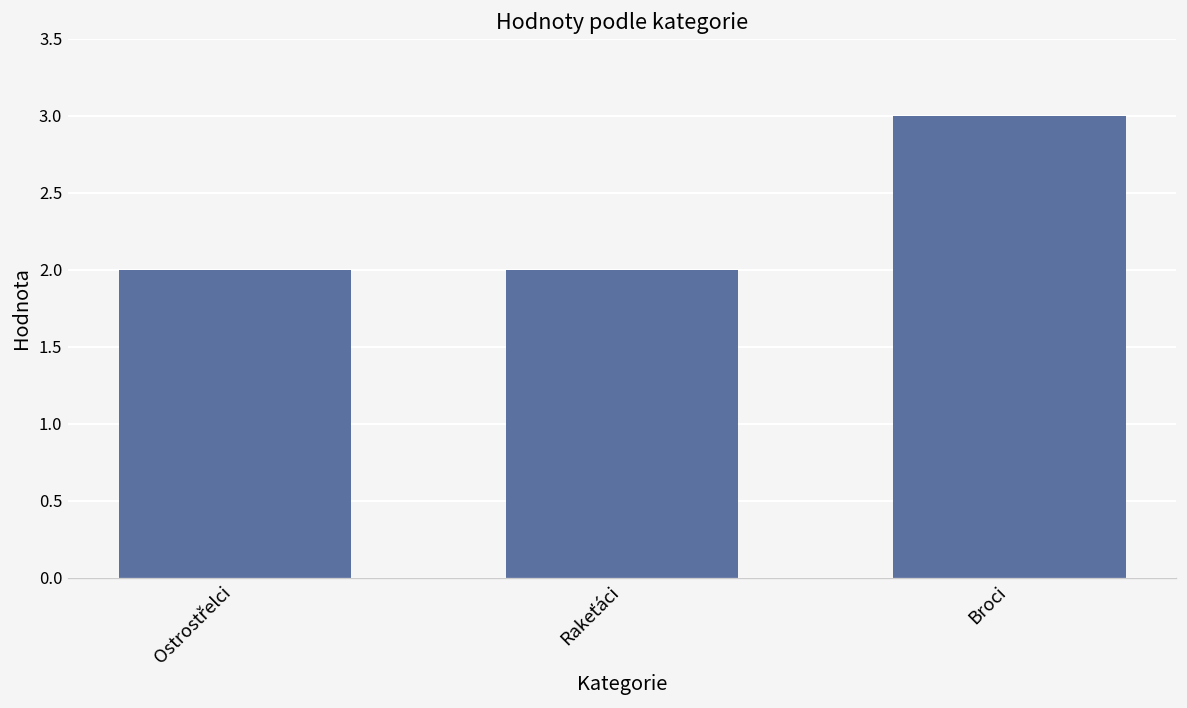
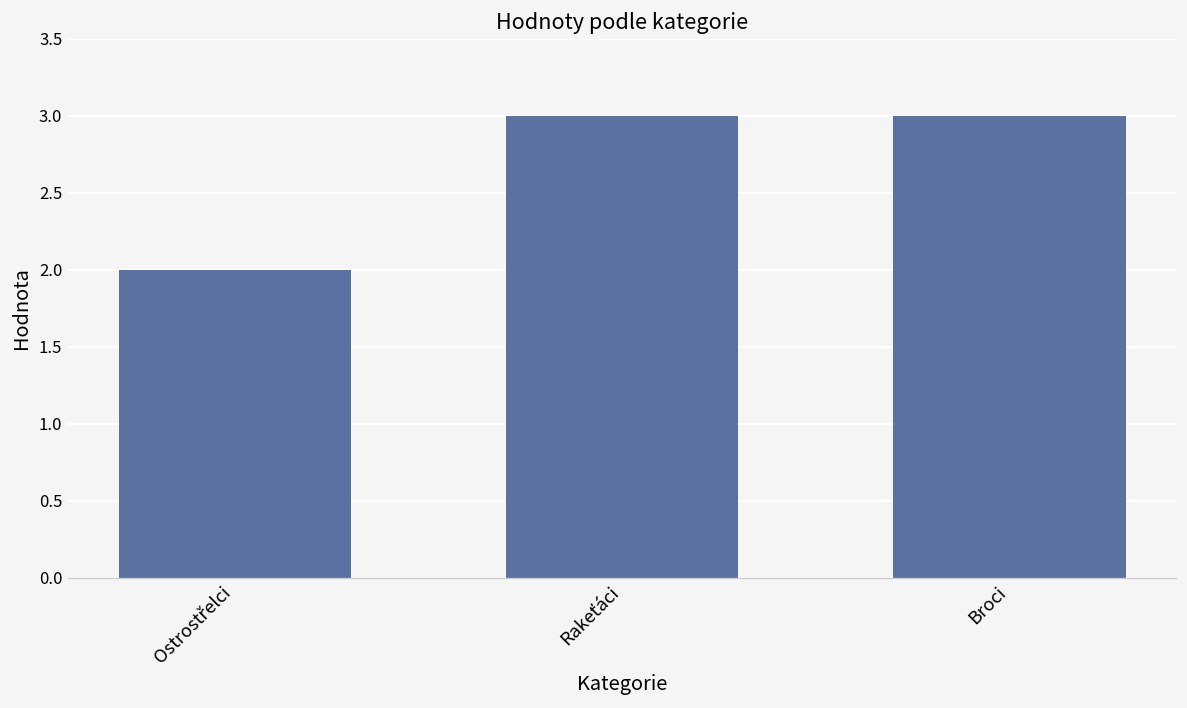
Rakeťáci: 2 -> 3
